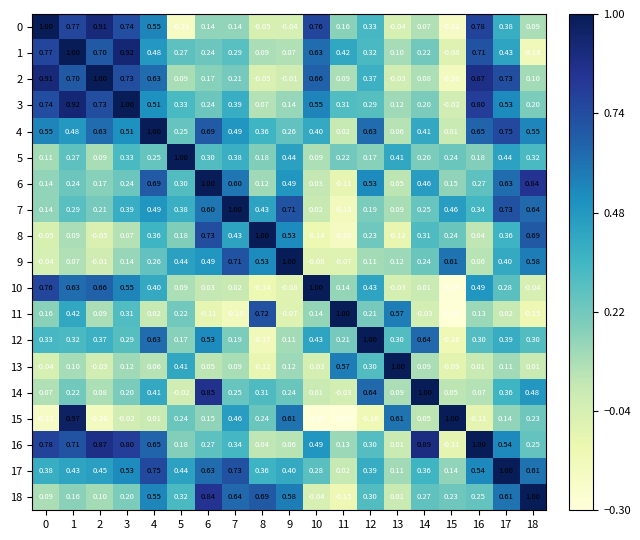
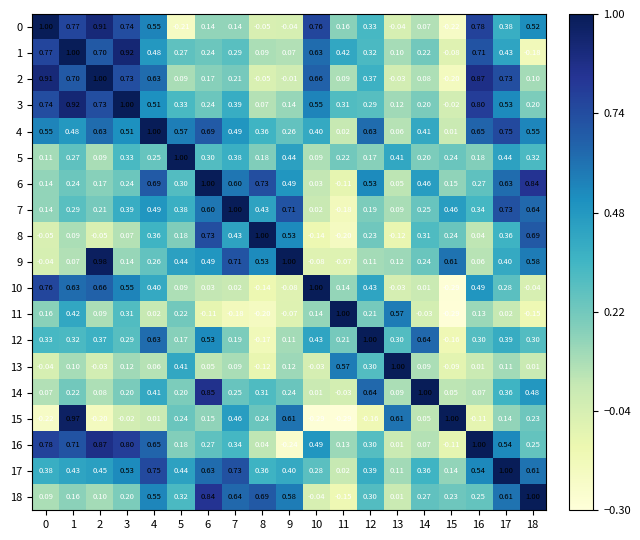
0, 18: 0.09 -> 0.52
4, 5: 0.25 -> 0.57
6, 8: 0.12 -> 0.73
9, 2: -0.01 -> 0.98
11, 8: 0.72 -> -0.20
14, 5: -0.02 -> 0.20
16, 9: 0.06 -> -0.24
16, 14: 0.89 -> 0.07
